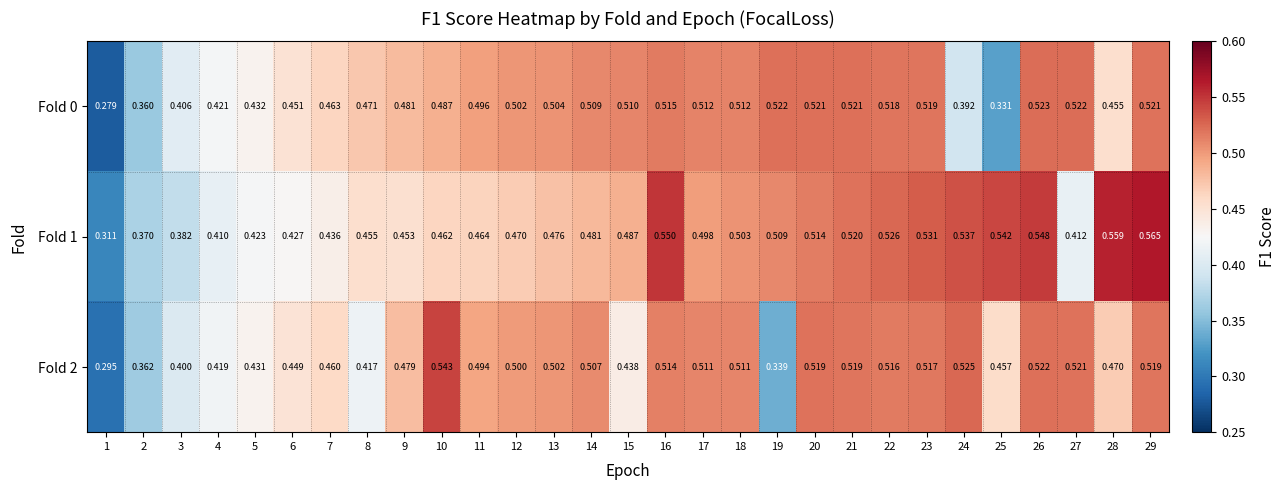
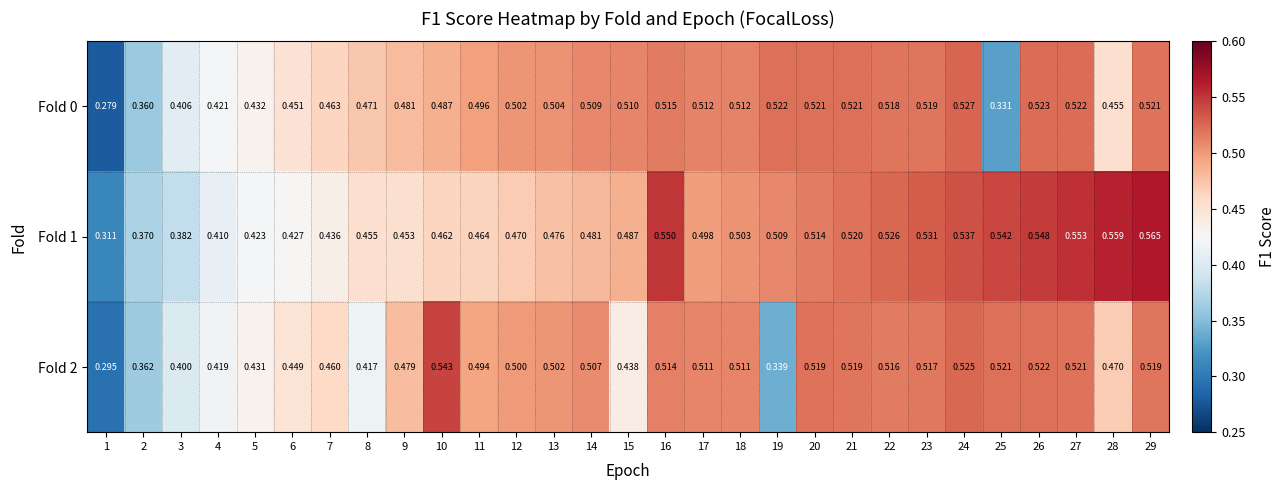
Fold 0, 24: 0.392 -> 0.527
Fold 1, 27: 0.412 -> 0.553
Fold 2, 25: 0.457 -> 0.521
